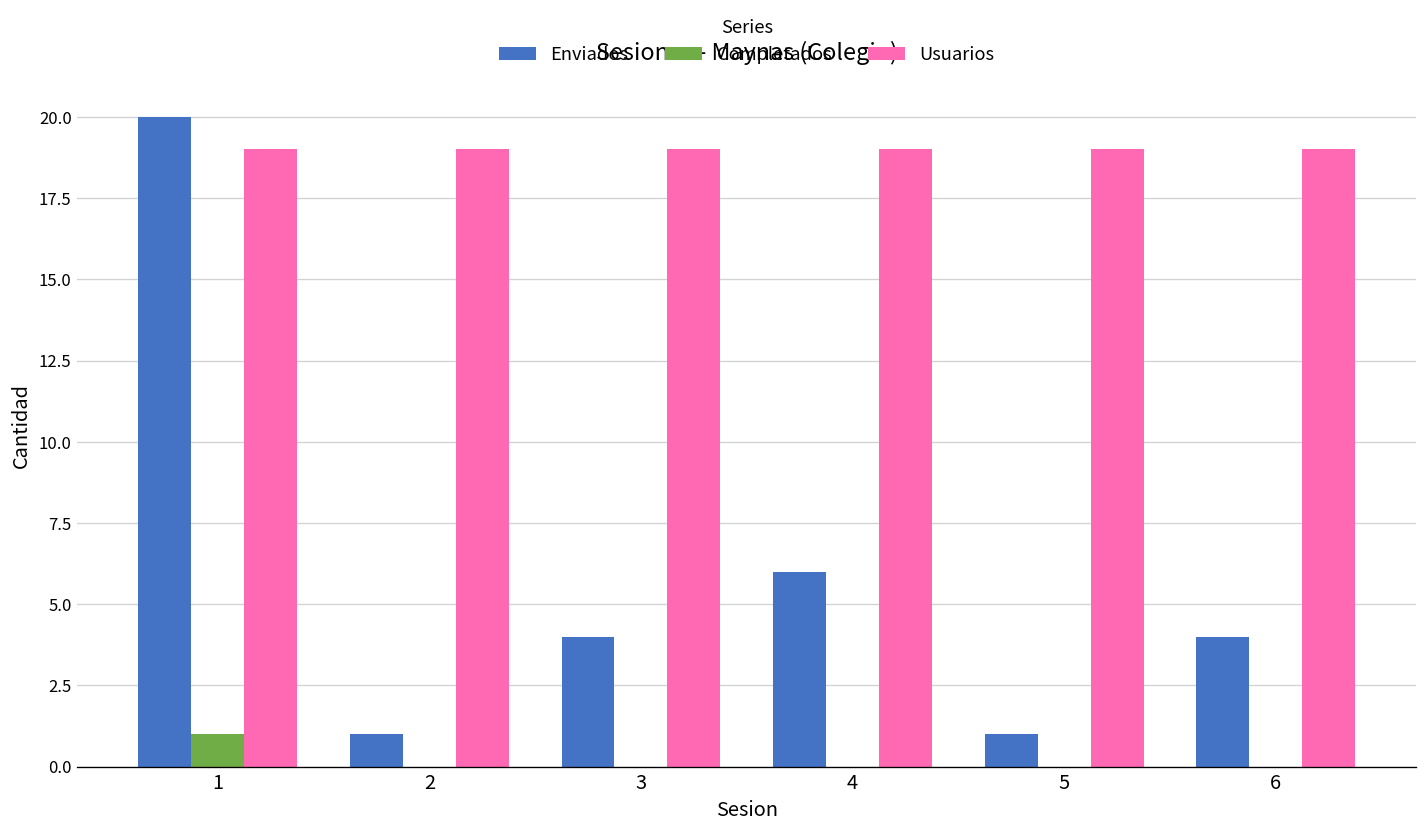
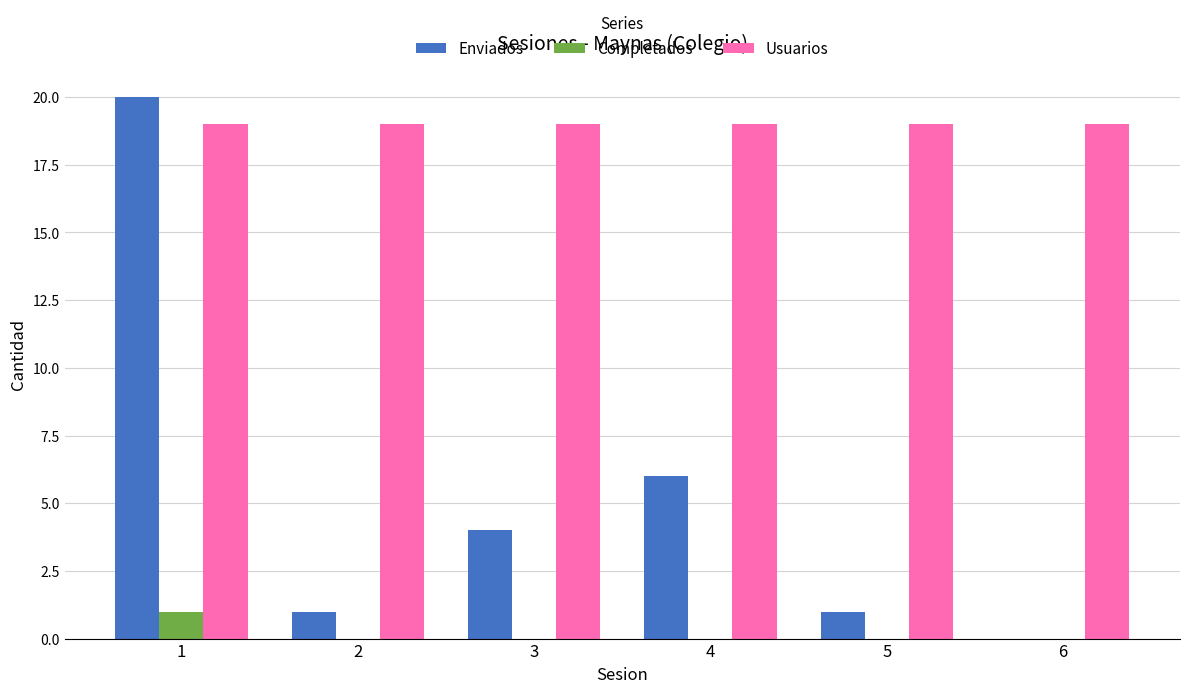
Enviados, 6: 4 -> 0
